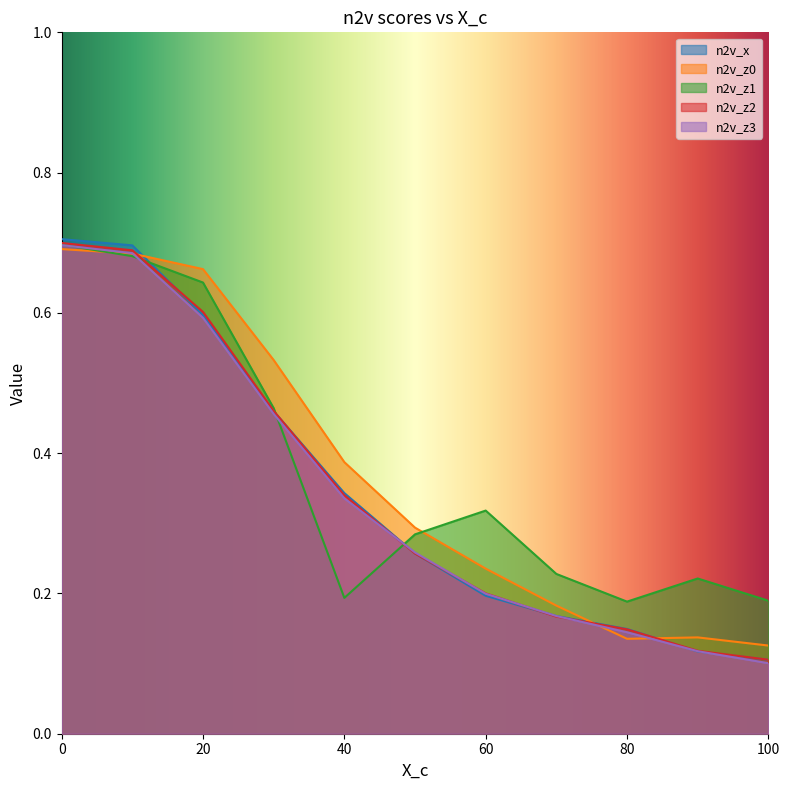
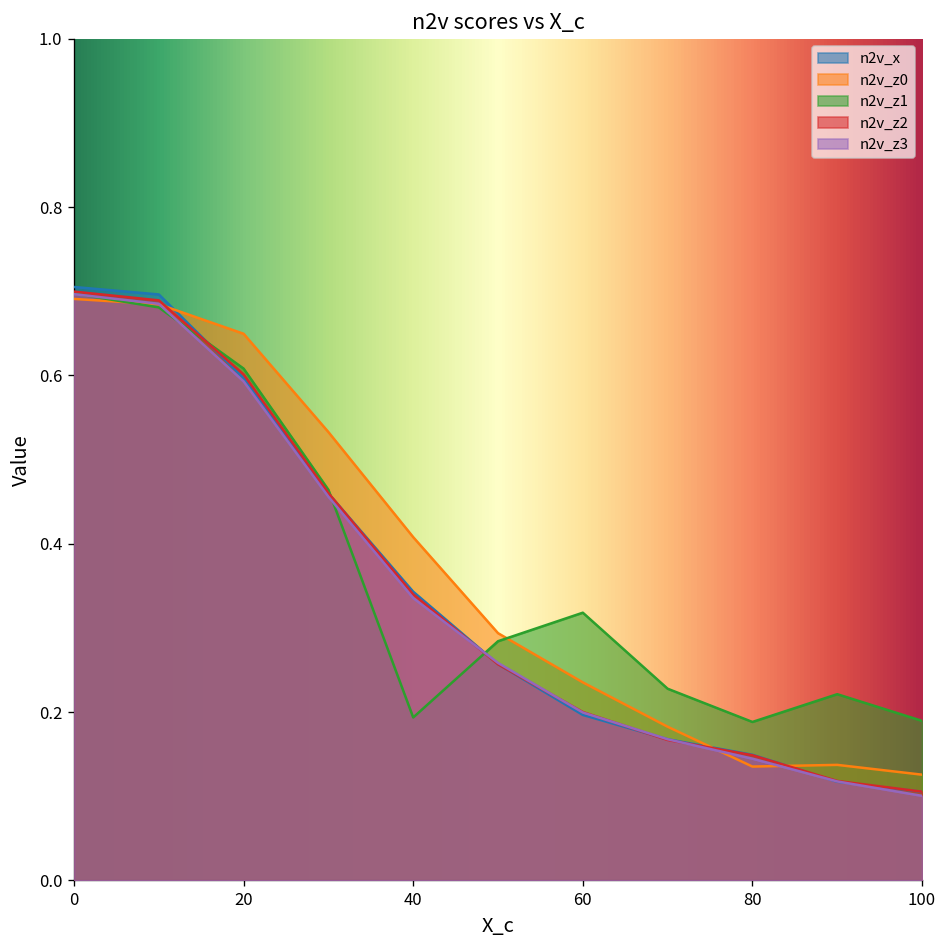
n2v_z0, 20: 0.66 -> 0.65
n2v_z1, 20: 0.64 -> 0.61
n2v_z0, 40: 0.39 -> 0.41
